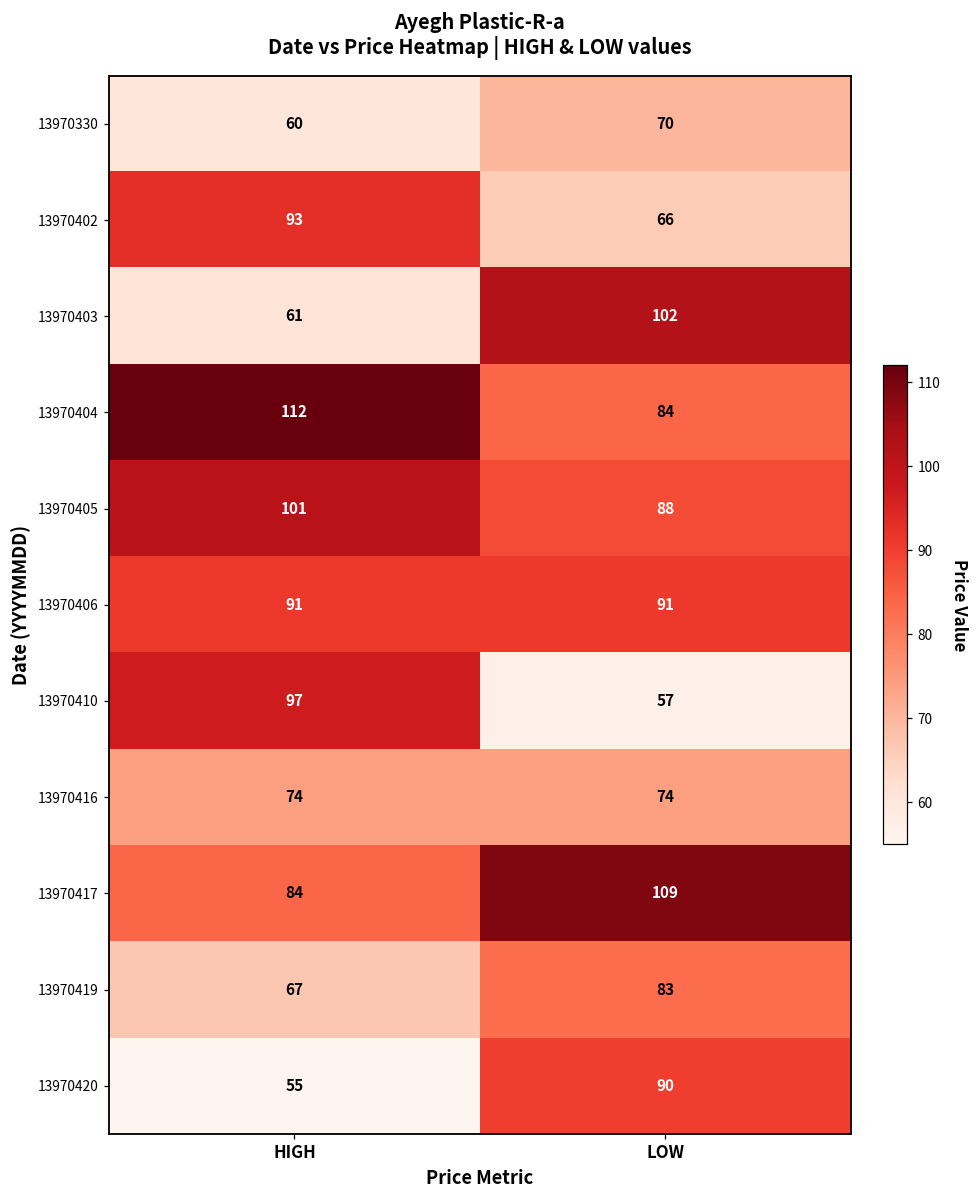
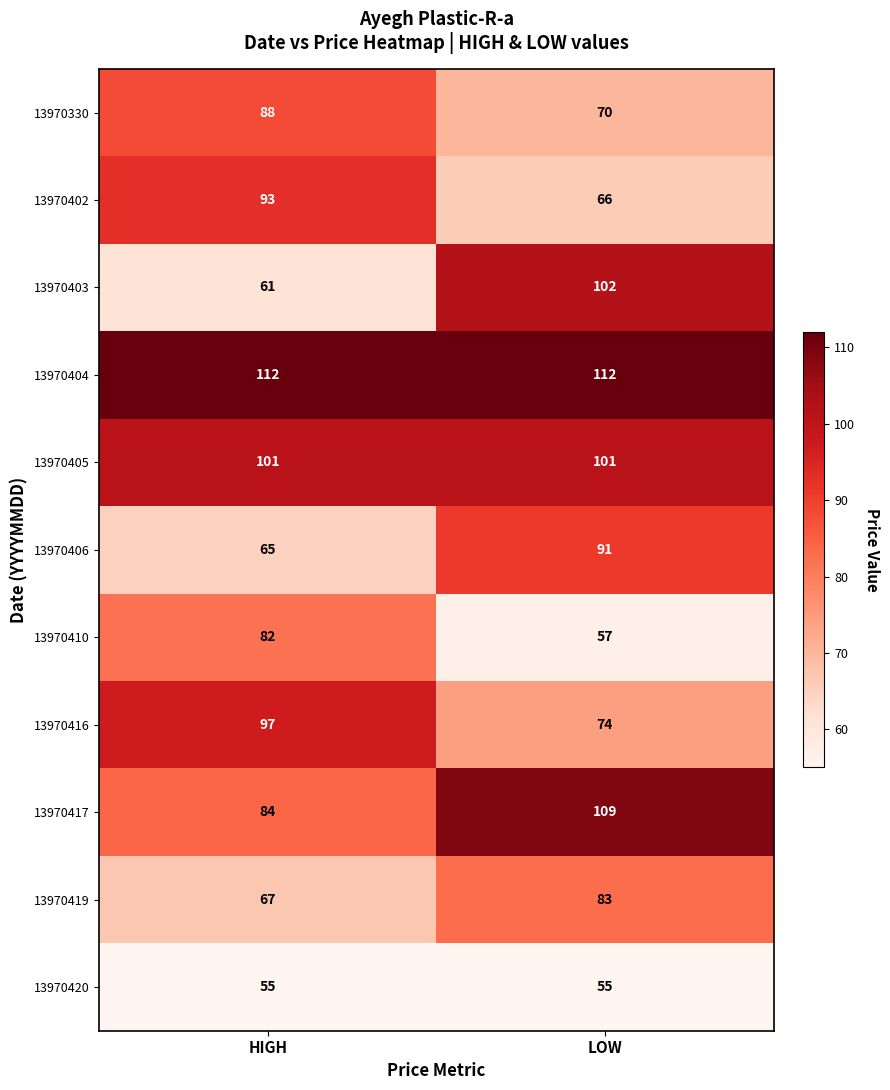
13970330, HIGH: 60 -> 88
13970404, LOW: 84 -> 112
13970405, LOW: 88 -> 101
13970406, HIGH: 91 -> 65
13970410, HIGH: 97 -> 82
13970416, HIGH: 74 -> 97
13970420, LOW: 90 -> 55
